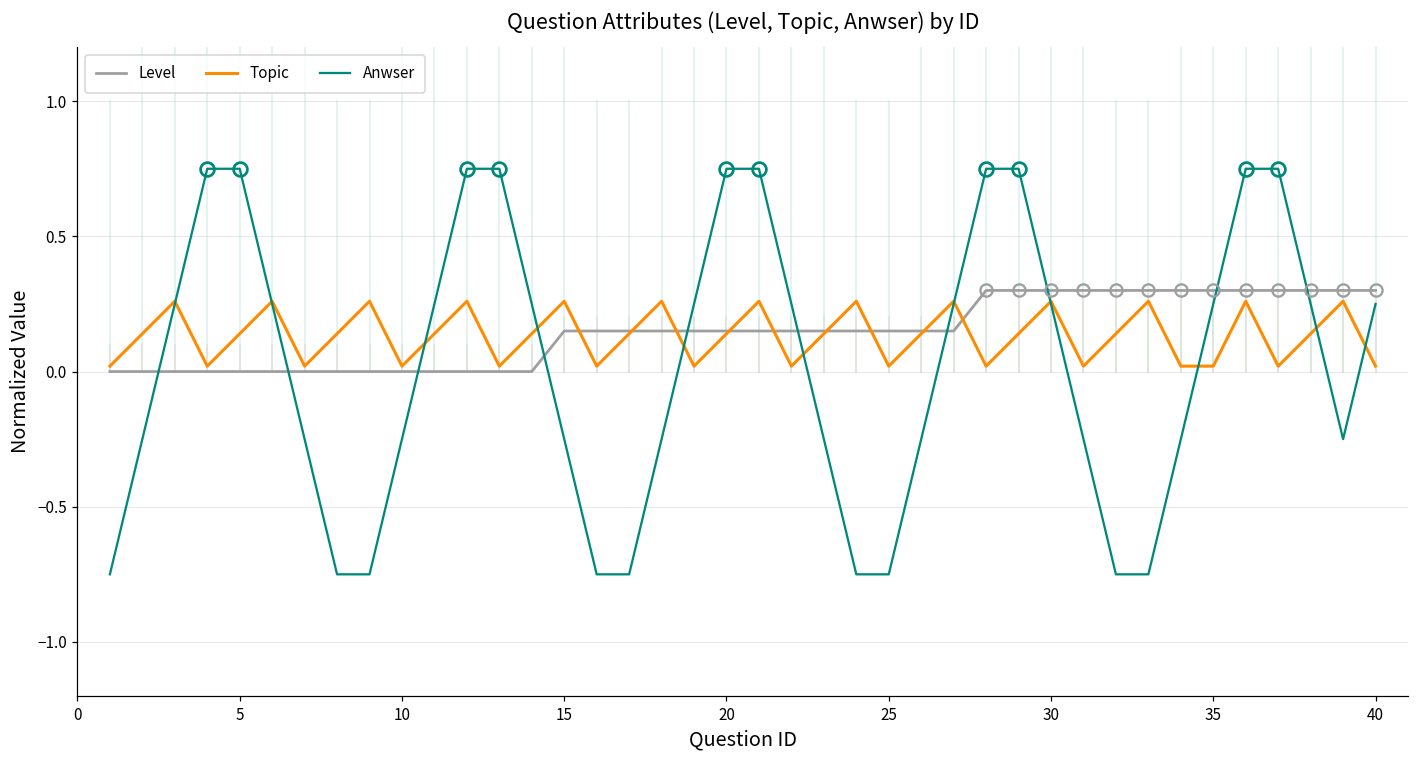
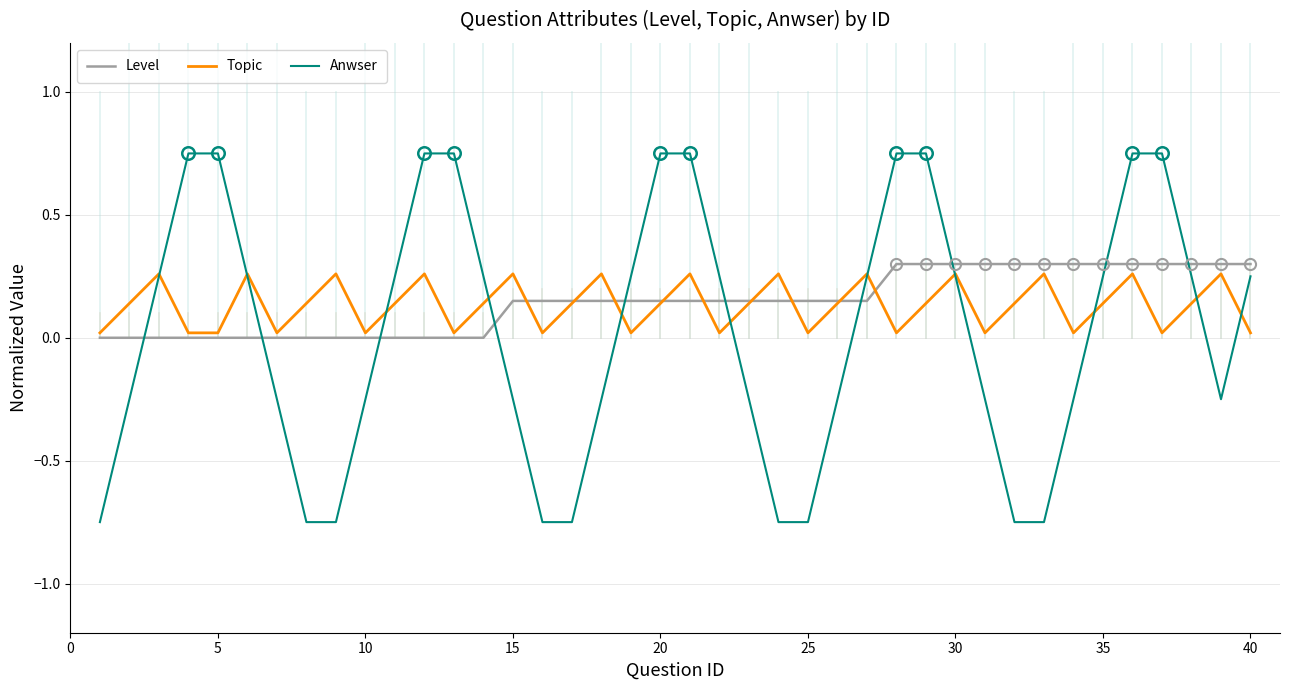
Topic, 5: 0.14 -> 0.02
Topic, 35: 0.02 -> 0.14
